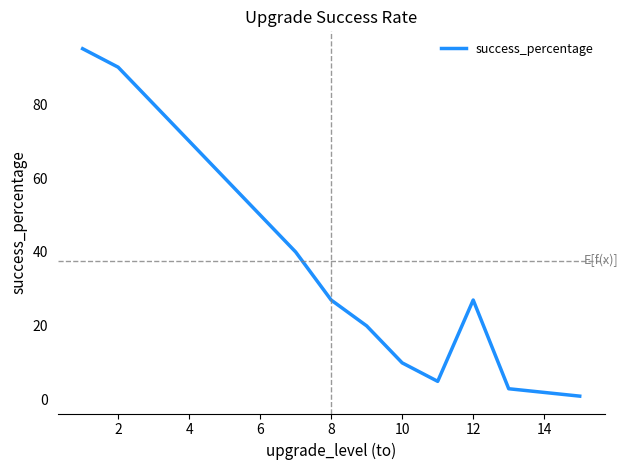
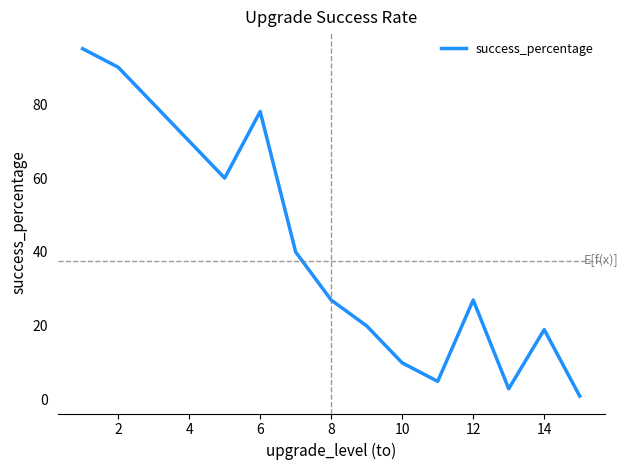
6: 50 -> 78
14: 2 -> 19
